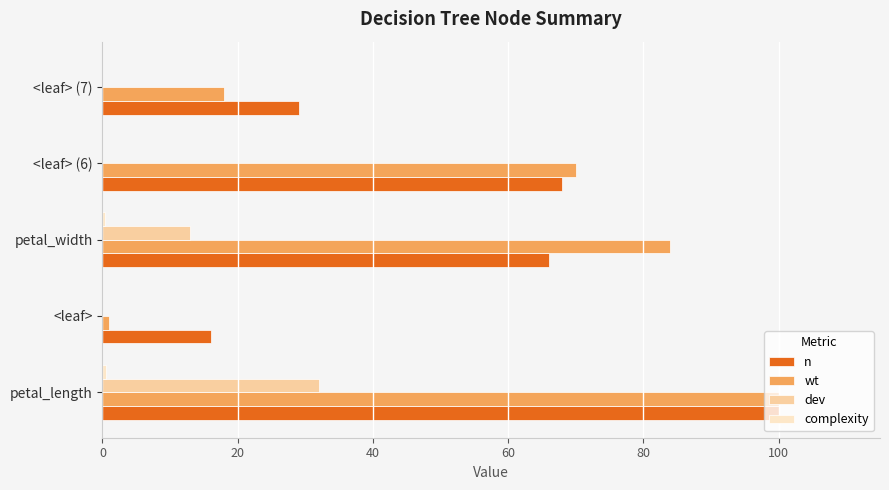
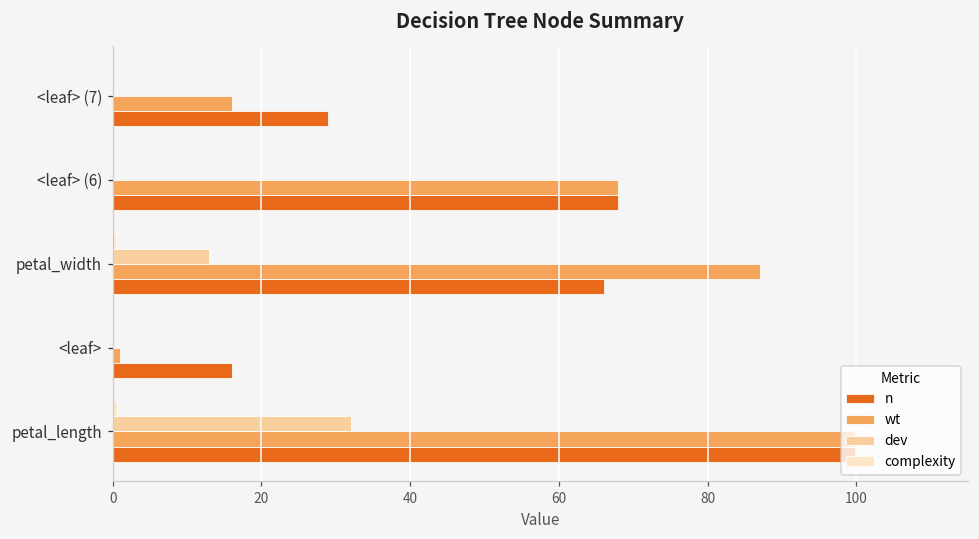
wt, <leaf> (7): 18 -> 16
wt, <leaf> (6): 70 -> 68
wt, petal_width: 84 -> 87
